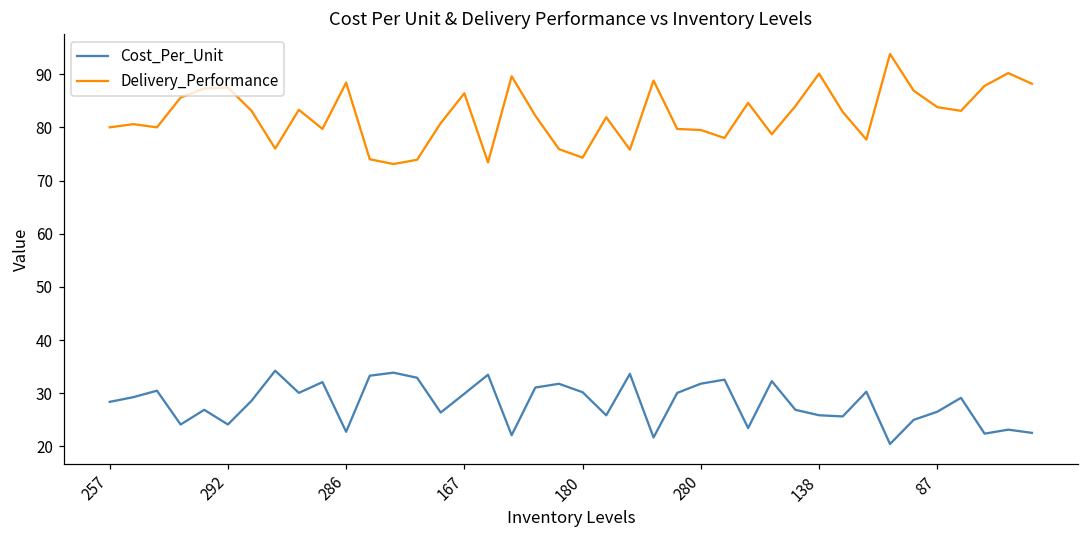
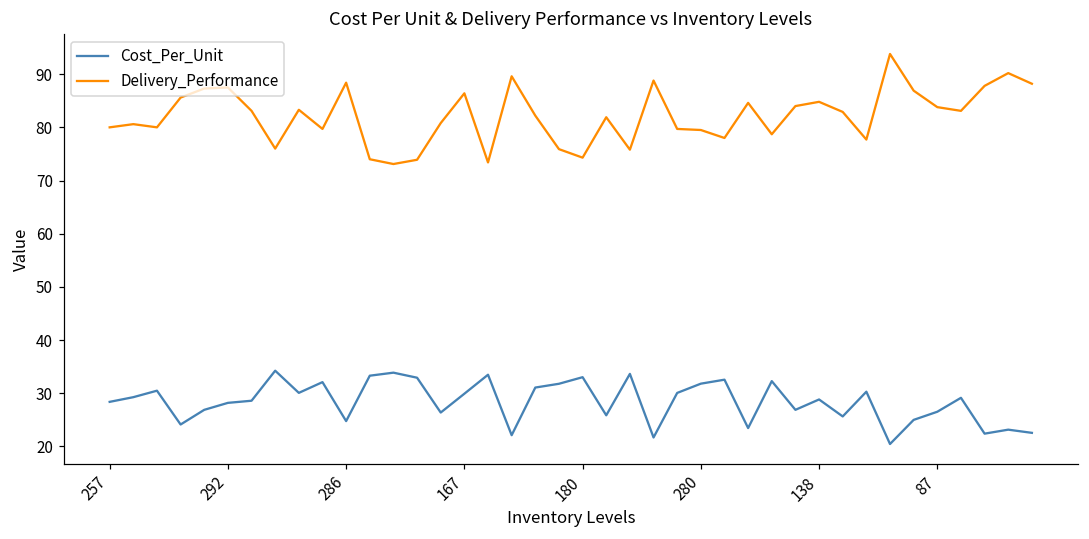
Cost_Per_Unit, 292: 24 -> 28
Cost_Per_Unit, 286: 23 -> 25
Cost_Per_Unit, 180: 30 -> 33
Cost_Per_Unit, 138: 26 -> 29
Delivery_Performance, 138: 90 -> 85
